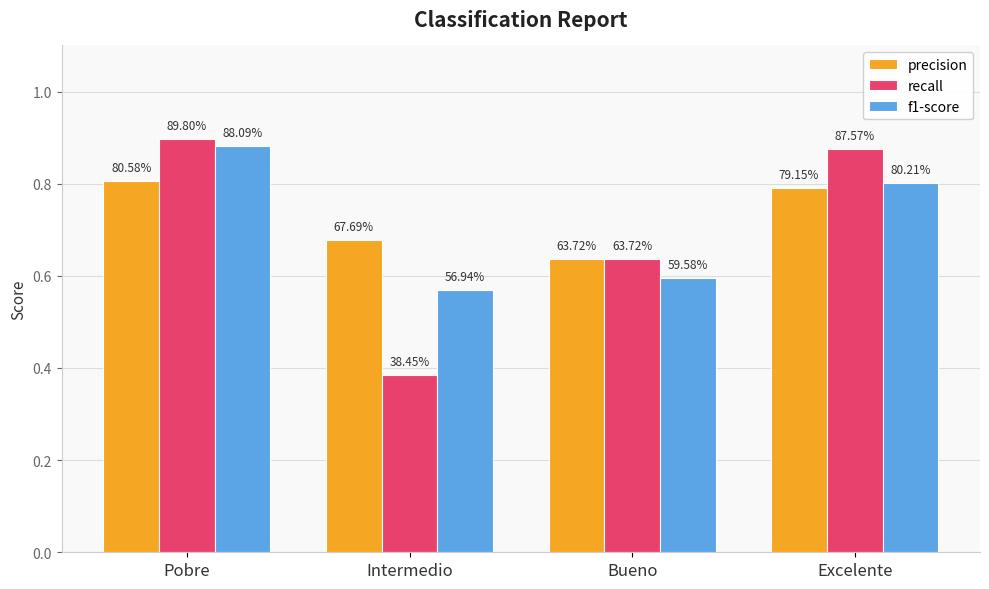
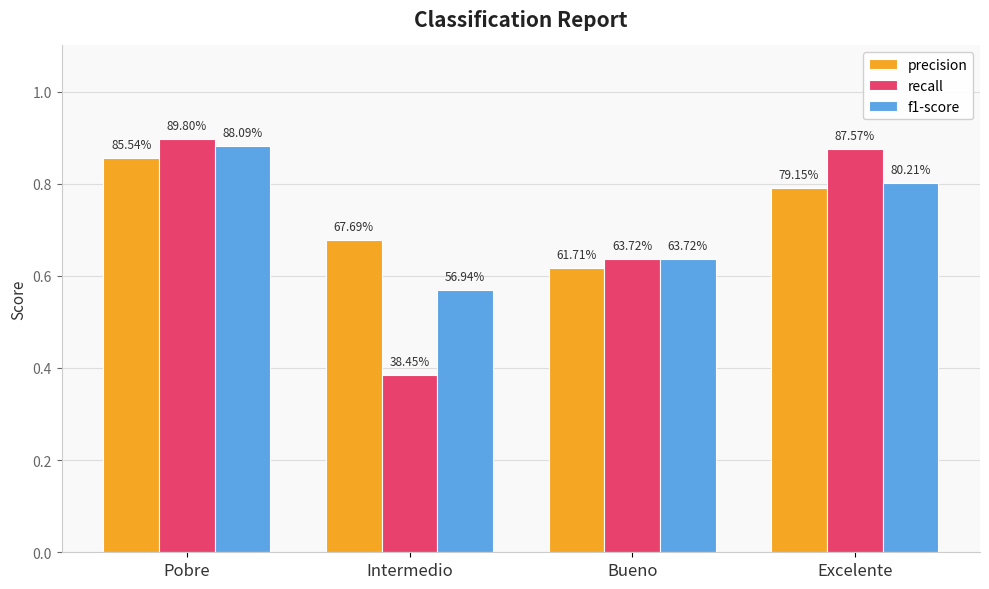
precision, Pobre: 80.58% -> 85.54%
precision, Bueno: 63.72% -> 61.71%
f1-score, Bueno: 59.58% -> 63.72%
